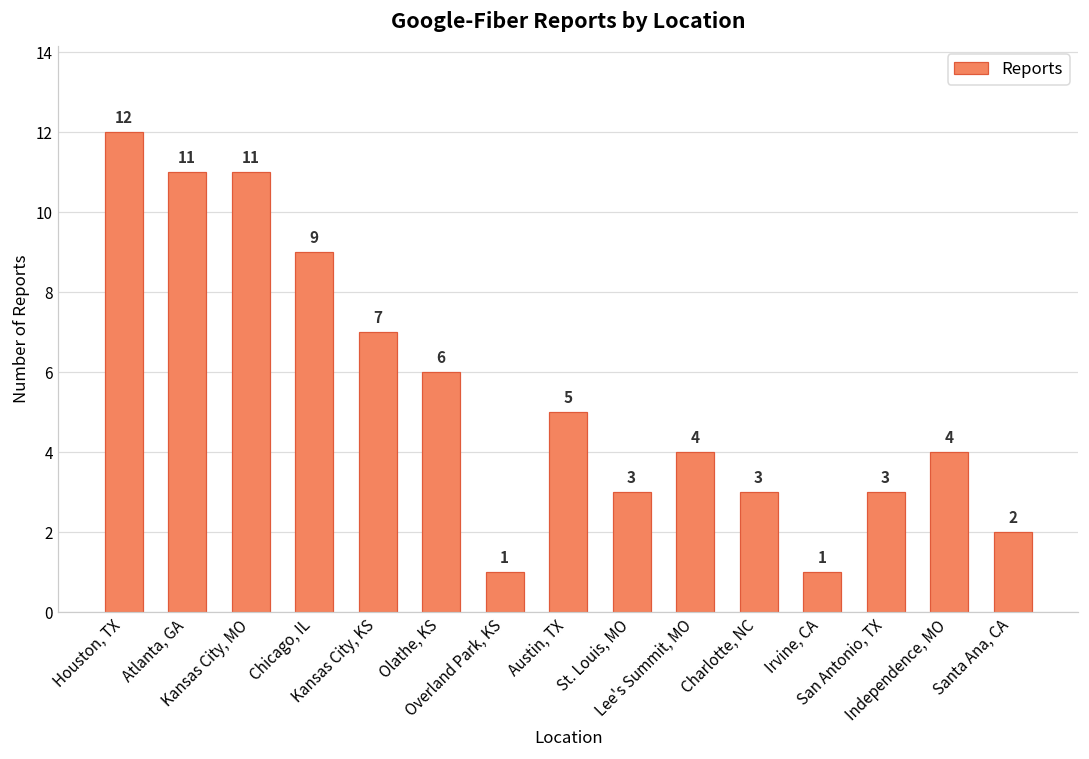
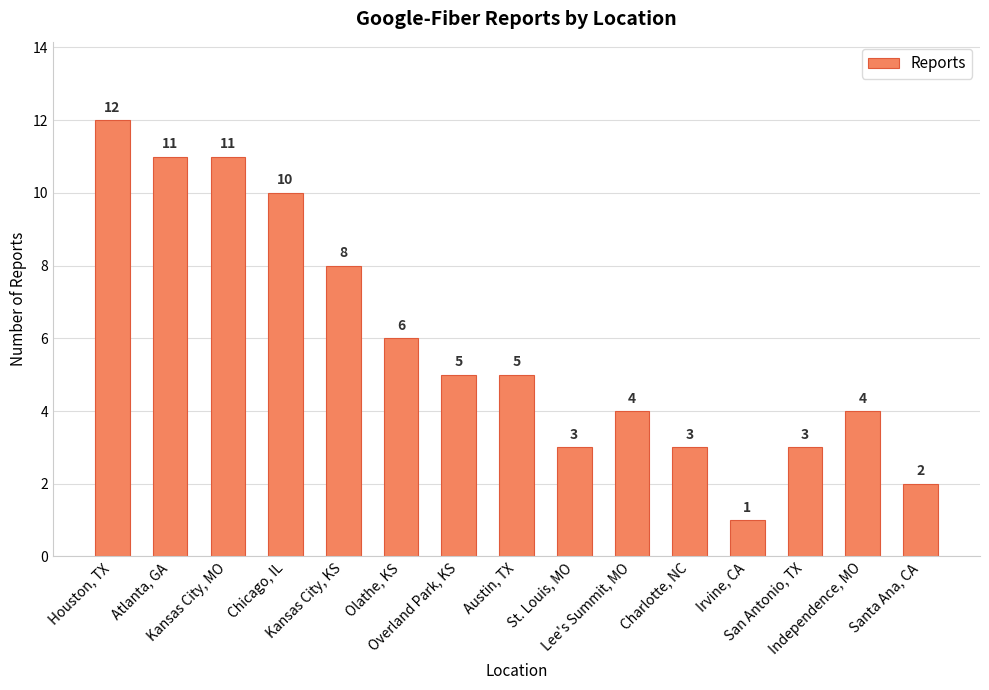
Chicago, IL: 9 -> 10
Kansas City, KS: 7 -> 8
Overland Park, KS: 1 -> 5
